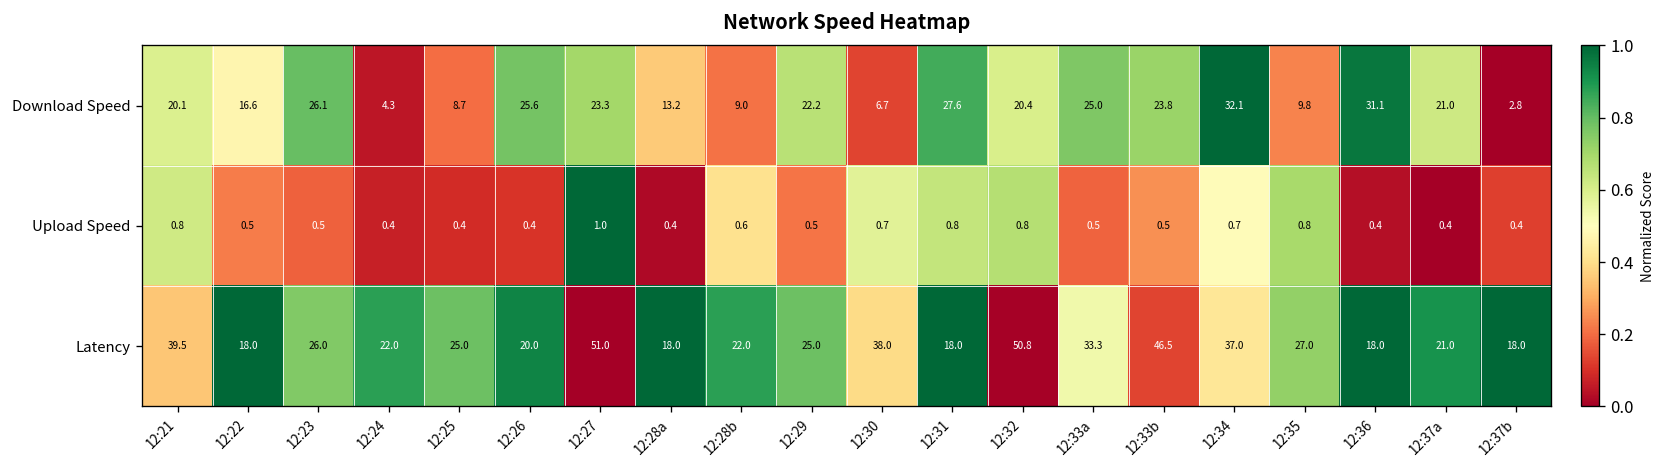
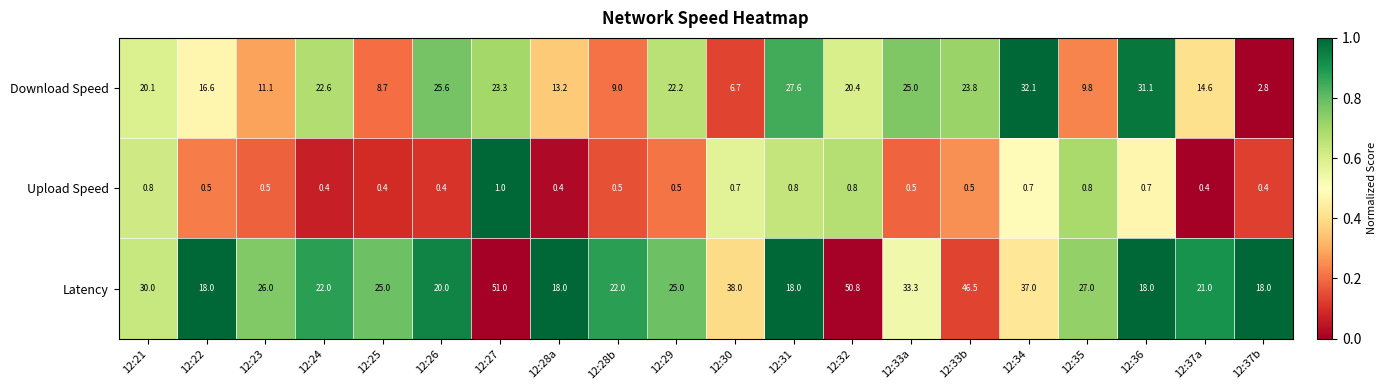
Download Speed, 12:23: 26.1 -> 11.1
Download Speed, 12:24: 4.3 -> 22.6
Download Speed, 12:37a: 21.0 -> 14.6
Upload Speed, 12:28b: 0.6 -> 0.5
Upload Speed, 12:36: 0.4 -> 0.7
Latency, 12:21: 39.5 -> 30.0
